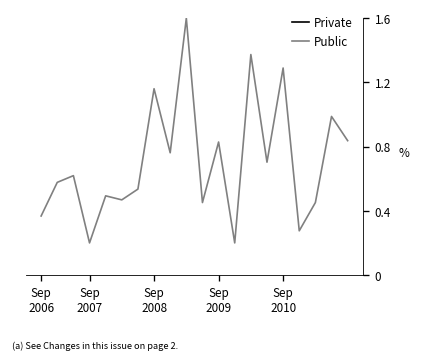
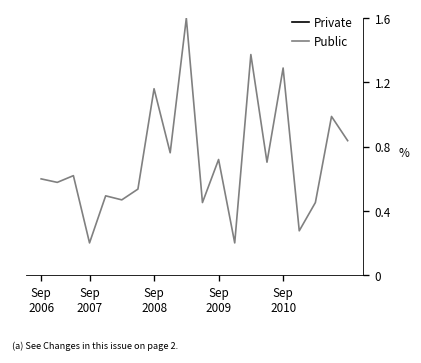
Sep 2006: 0.37 -> 0.60
Sep 2009: 0.83 -> 0.72
